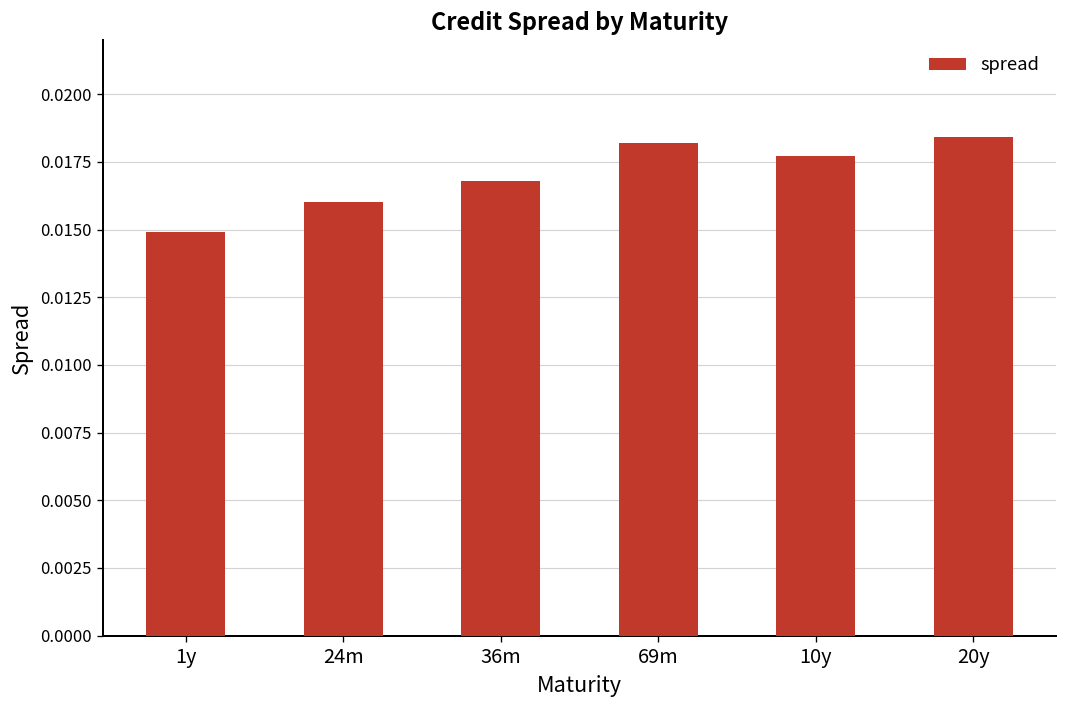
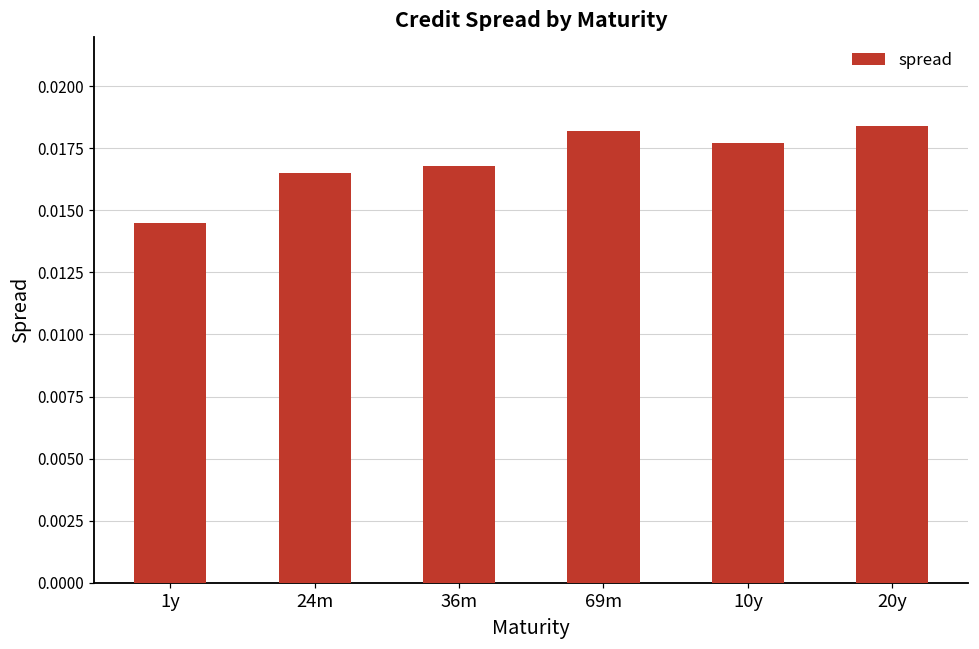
1y: 0.0149 -> 0.0145
24m: 0.0160 -> 0.0165
